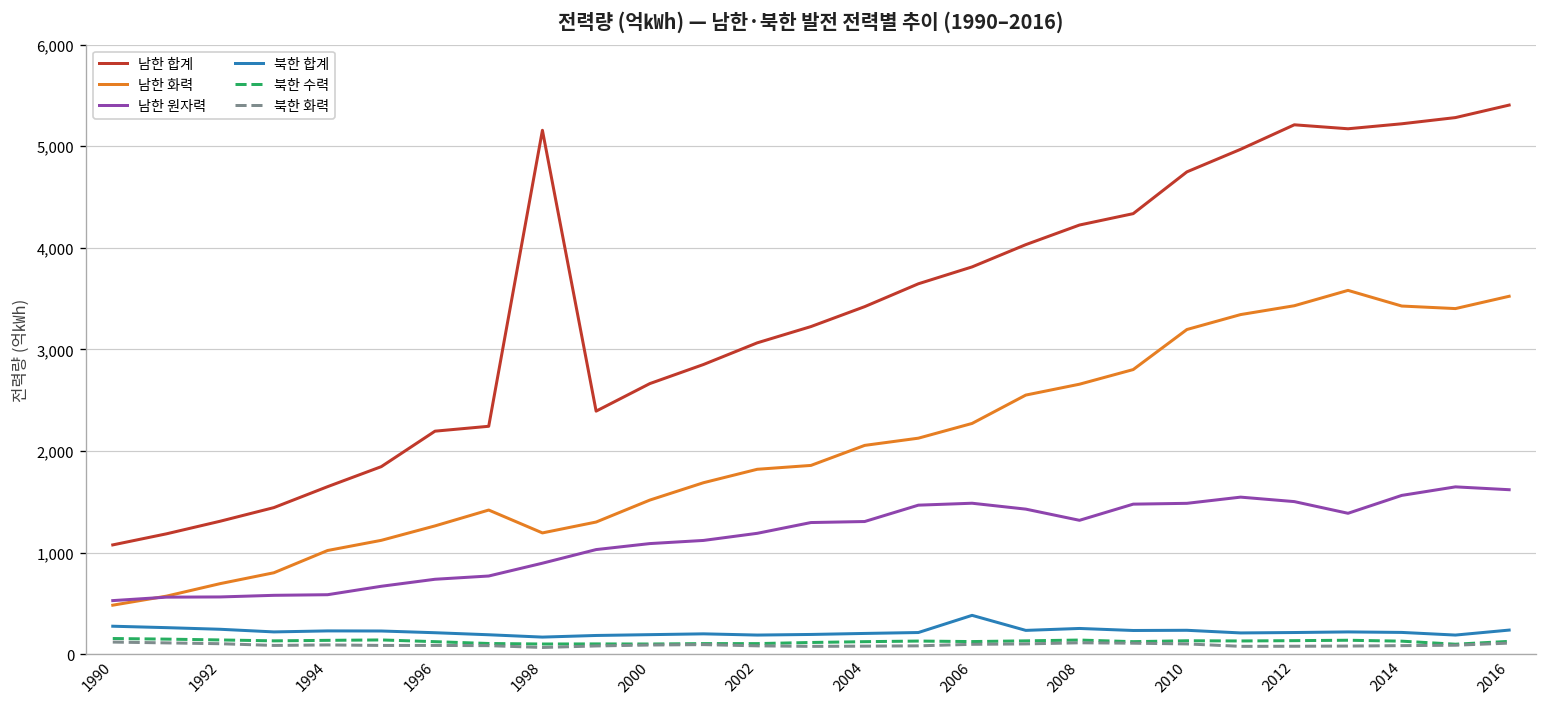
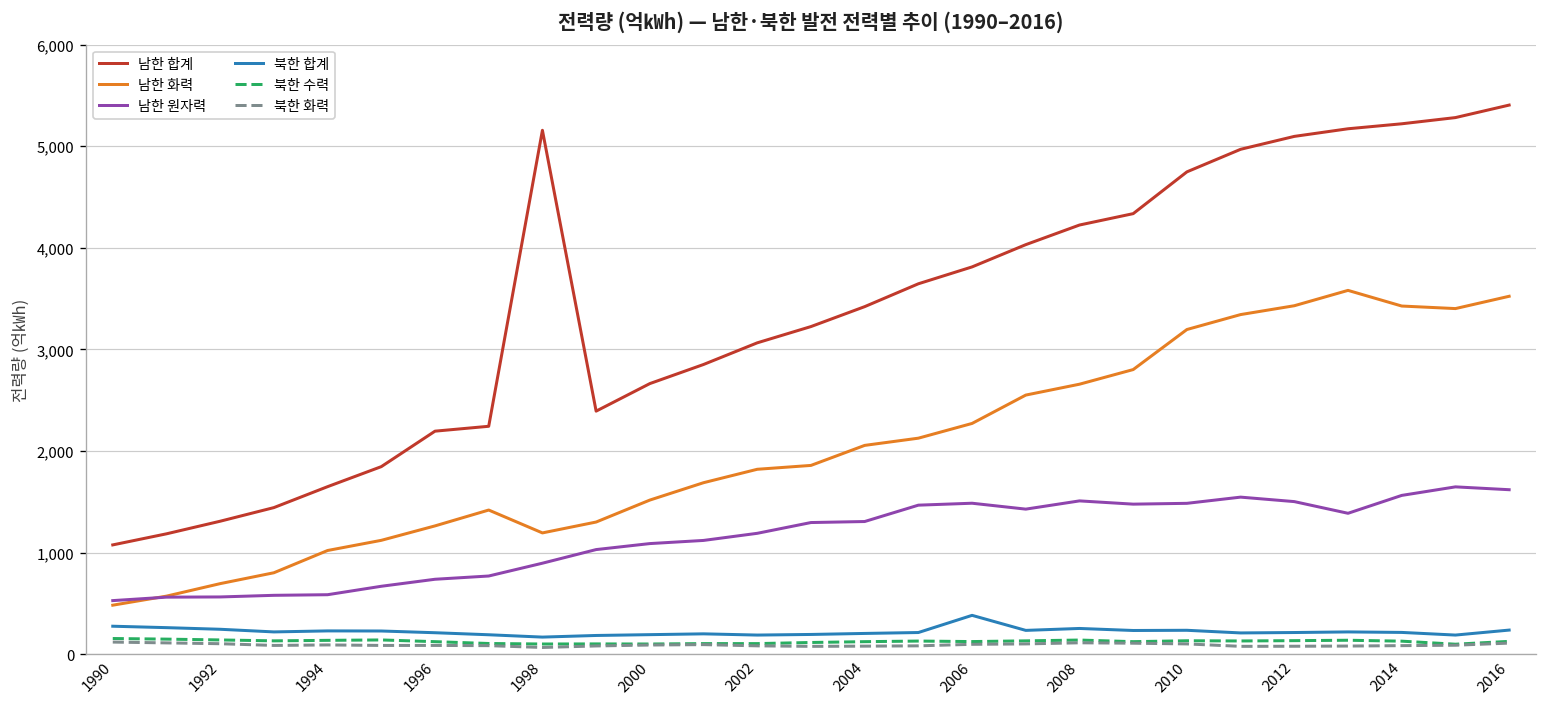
남한 원자력, 2008: 1,300 -> 1,500
남한 합계, 2012: 5,200 -> 5,100
